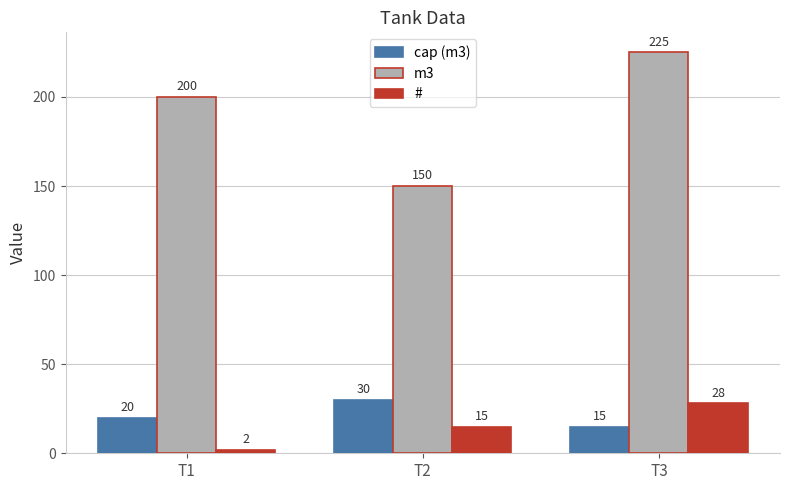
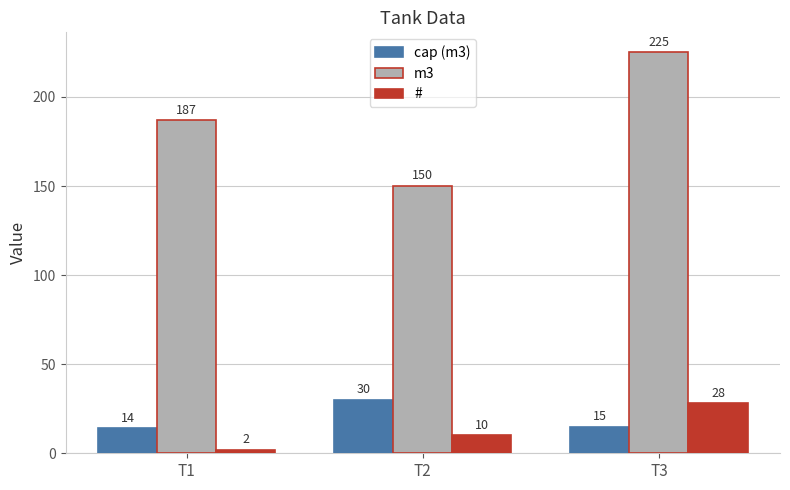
cap (m3), T1: 20 -> 14
m3, T1: 200 -> 187
#, T2: 15 -> 10
